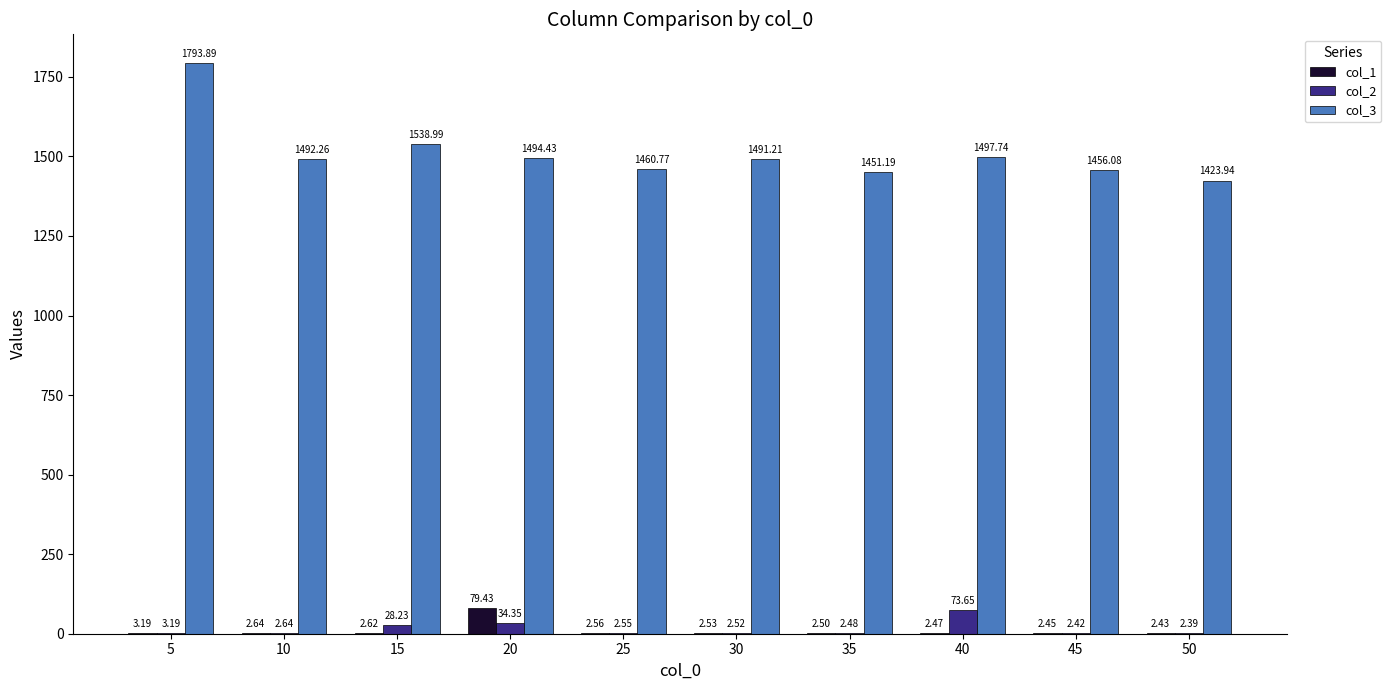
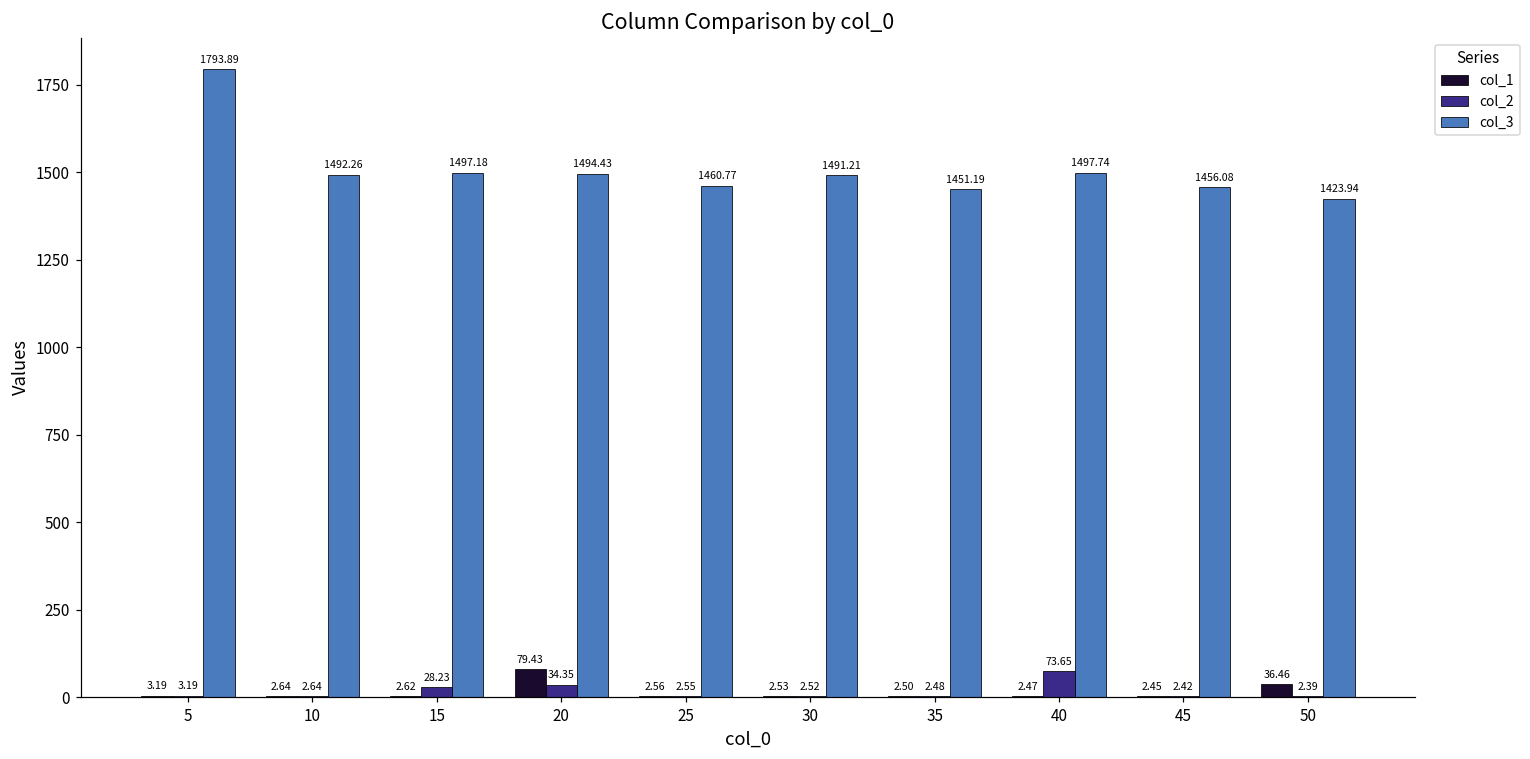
col_3, 15: 1538.99 -> 1497.18
col_1, 50: 2.43 -> 36.46
